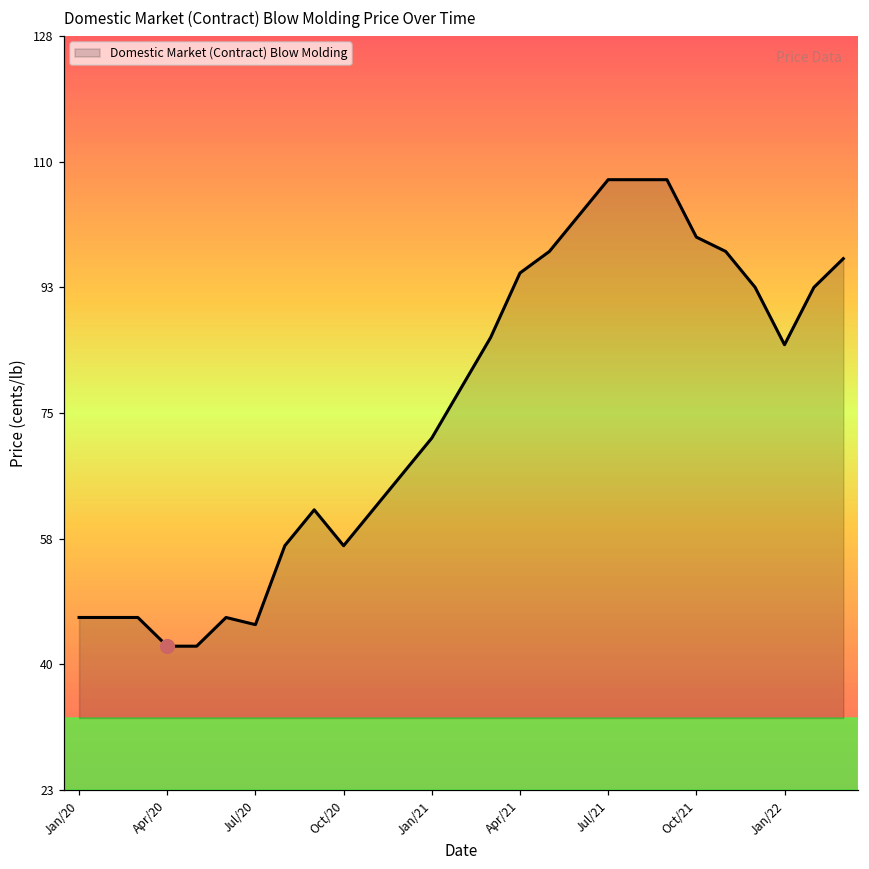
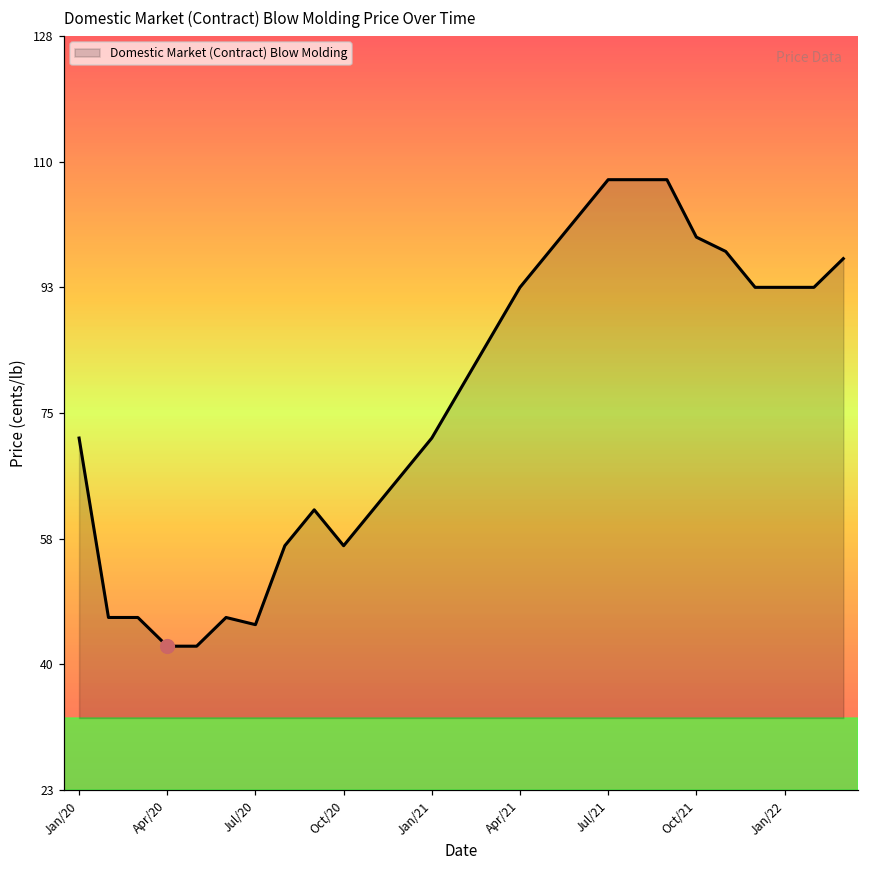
Domestic Market (Contract) Blow Molding, Jan/20: 47 -> 72
Domestic Market (Contract) Blow Molding, Apr/21: 95 -> 93
Domestic Market (Contract) Blow Molding, Jan/22: 85 -> 93
